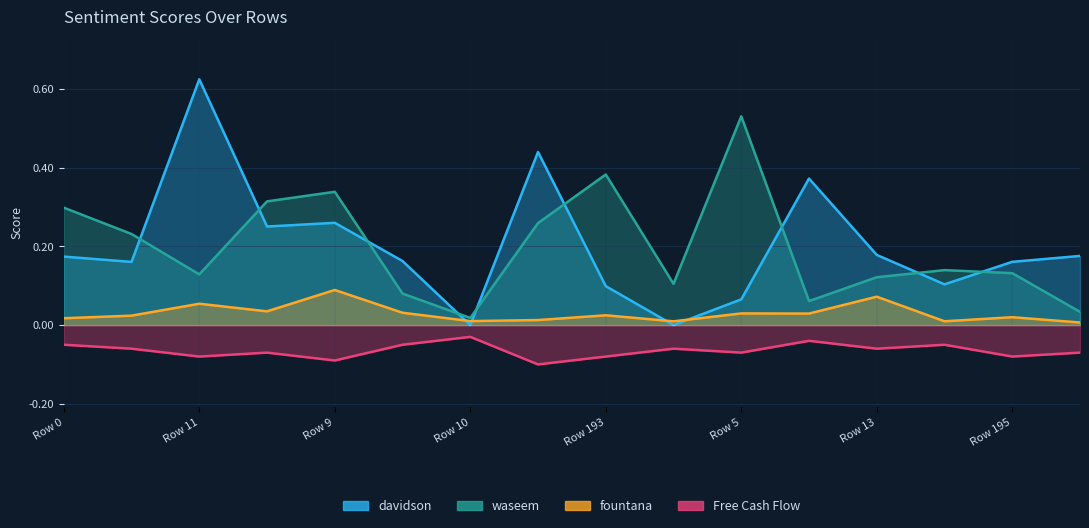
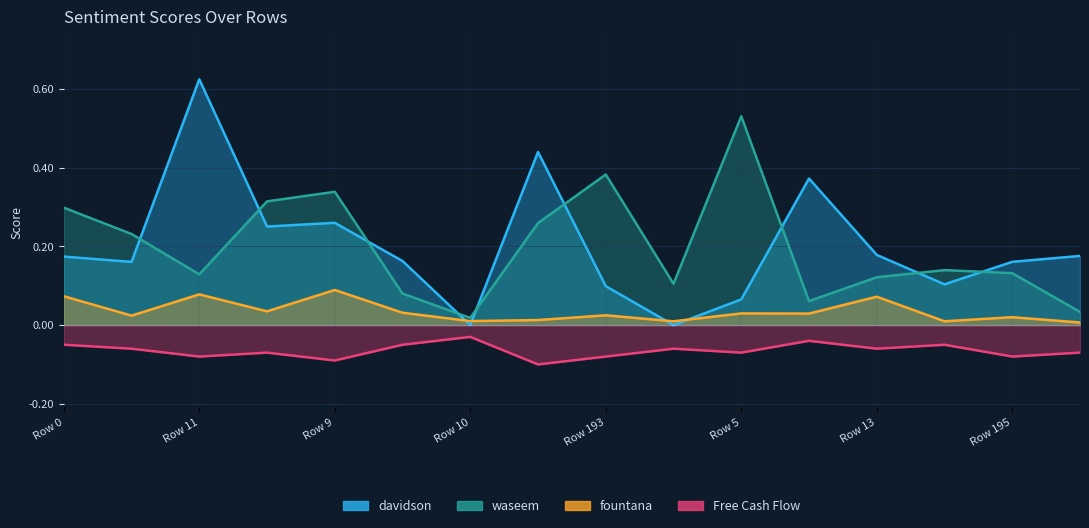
fountana, Row 0: 0.02 -> 0.07
fountana, Row 11: 0.05 -> 0.08
